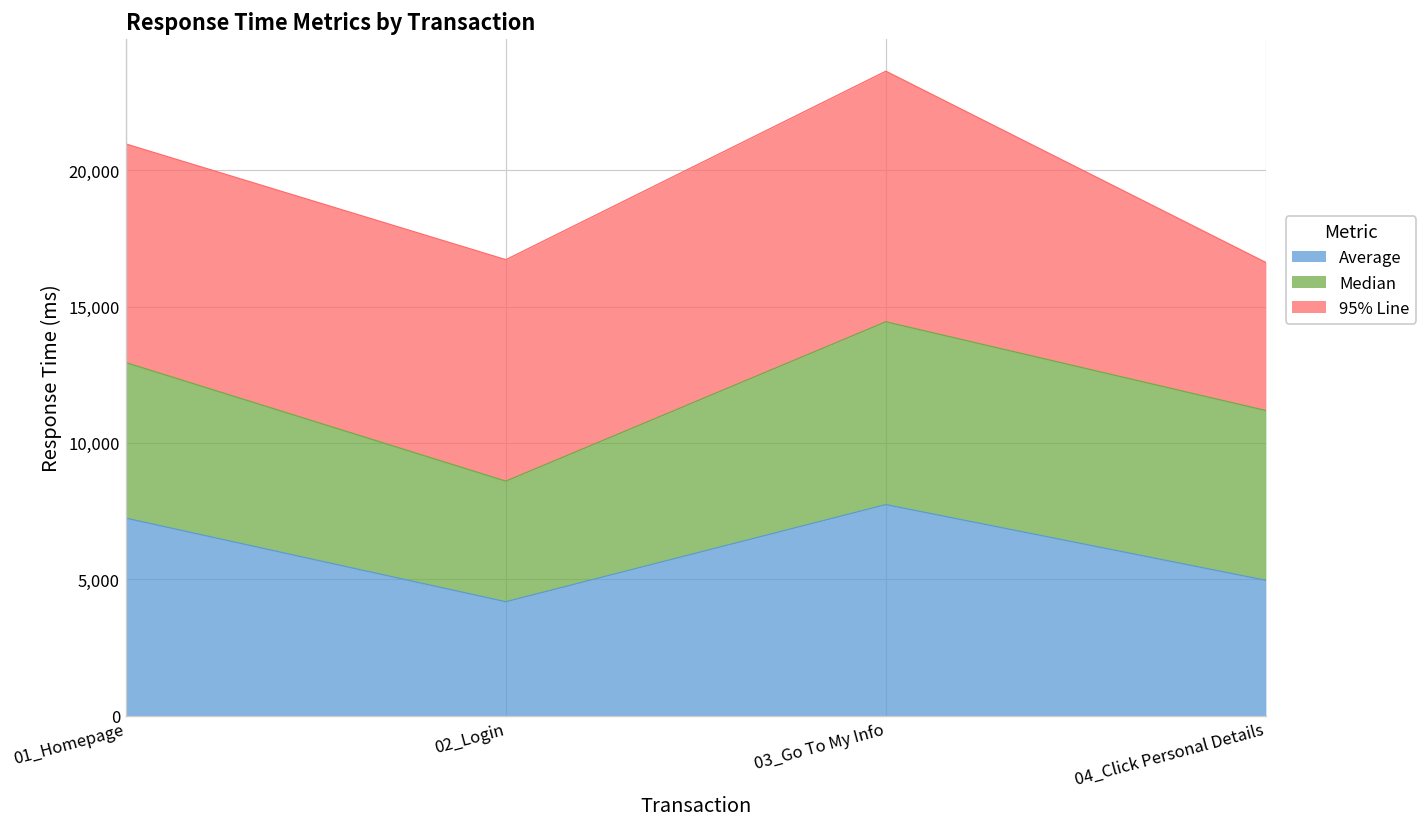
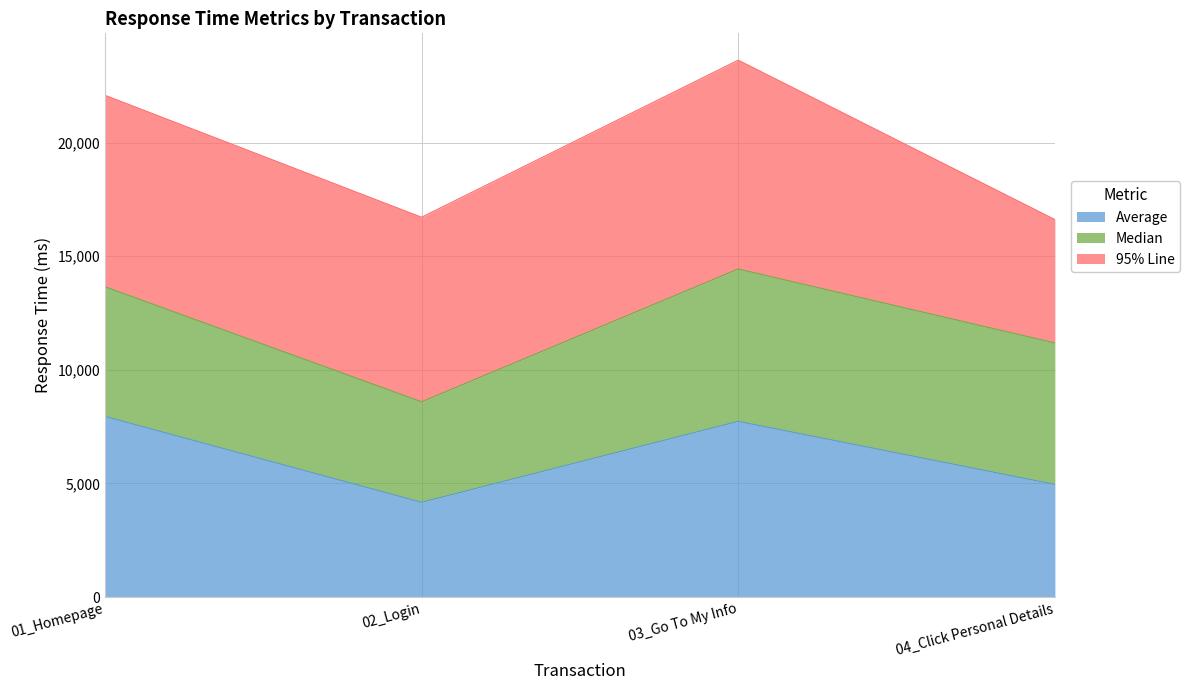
Average, 01_Homepage: 7,200 -> 8,000
95% Line, 01_Homepage: 8,000 -> 8,400
